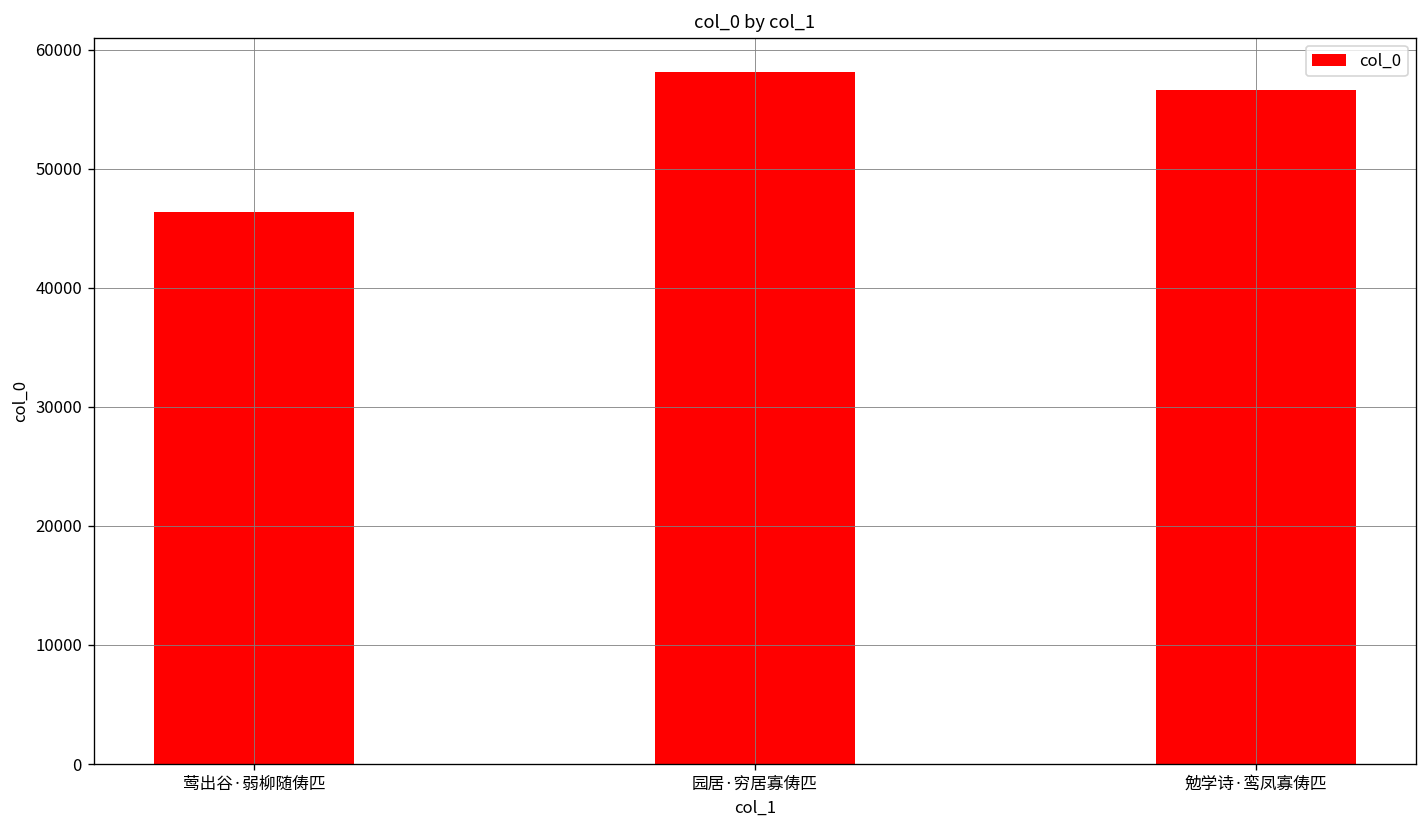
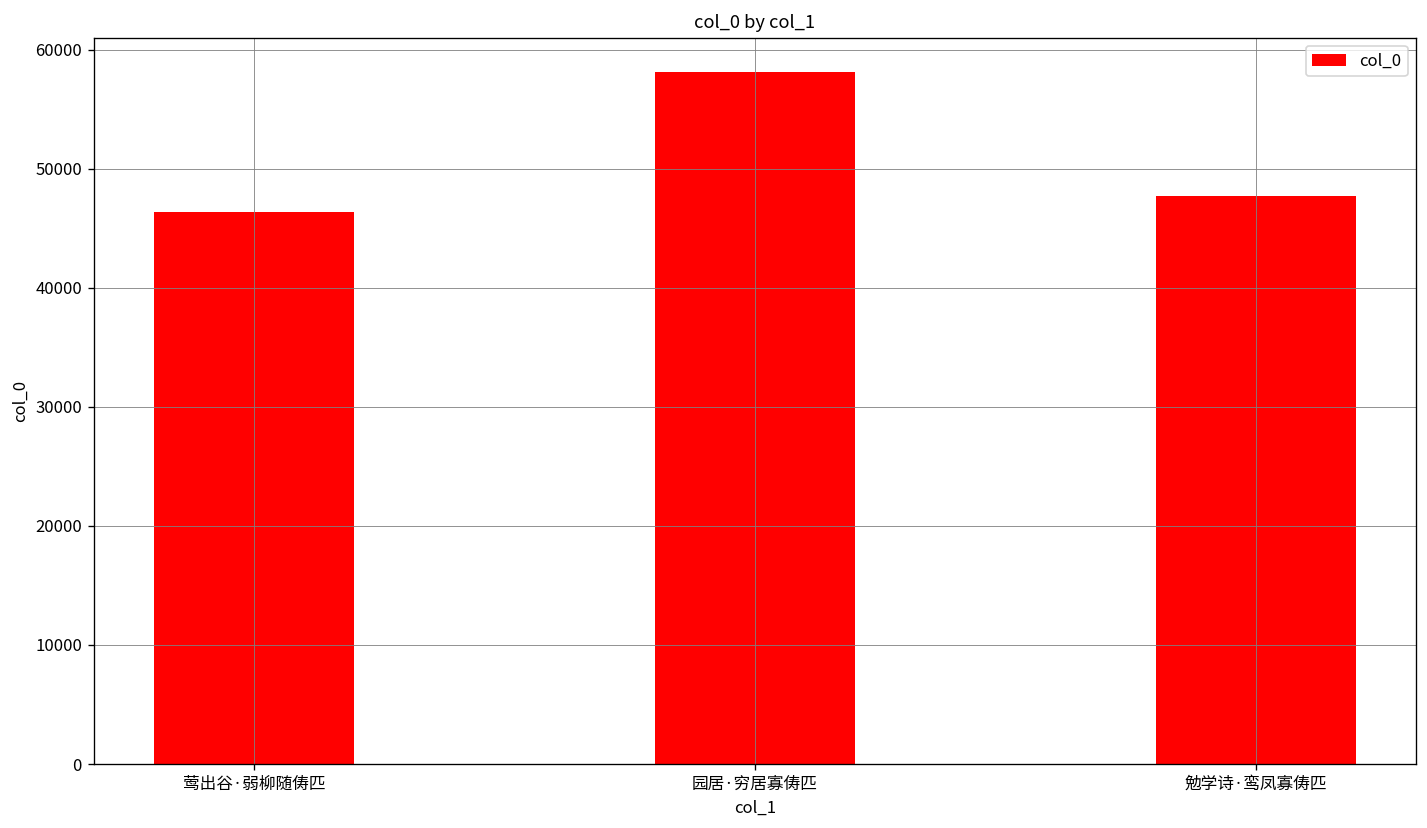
勉学诗·鸾凤寡俦匹: 57000 -> 48000
